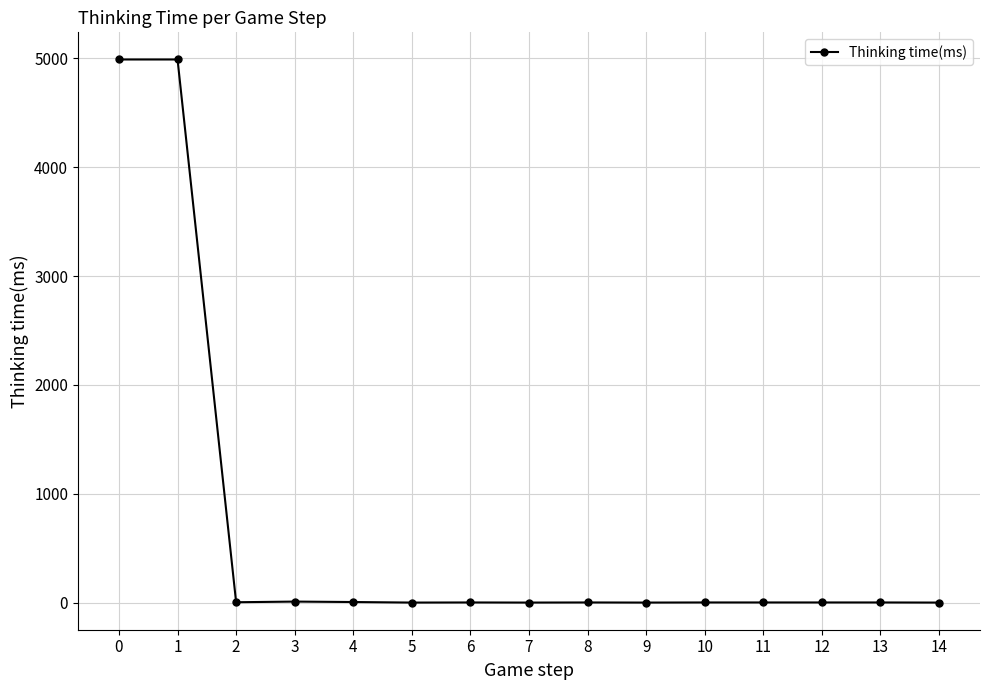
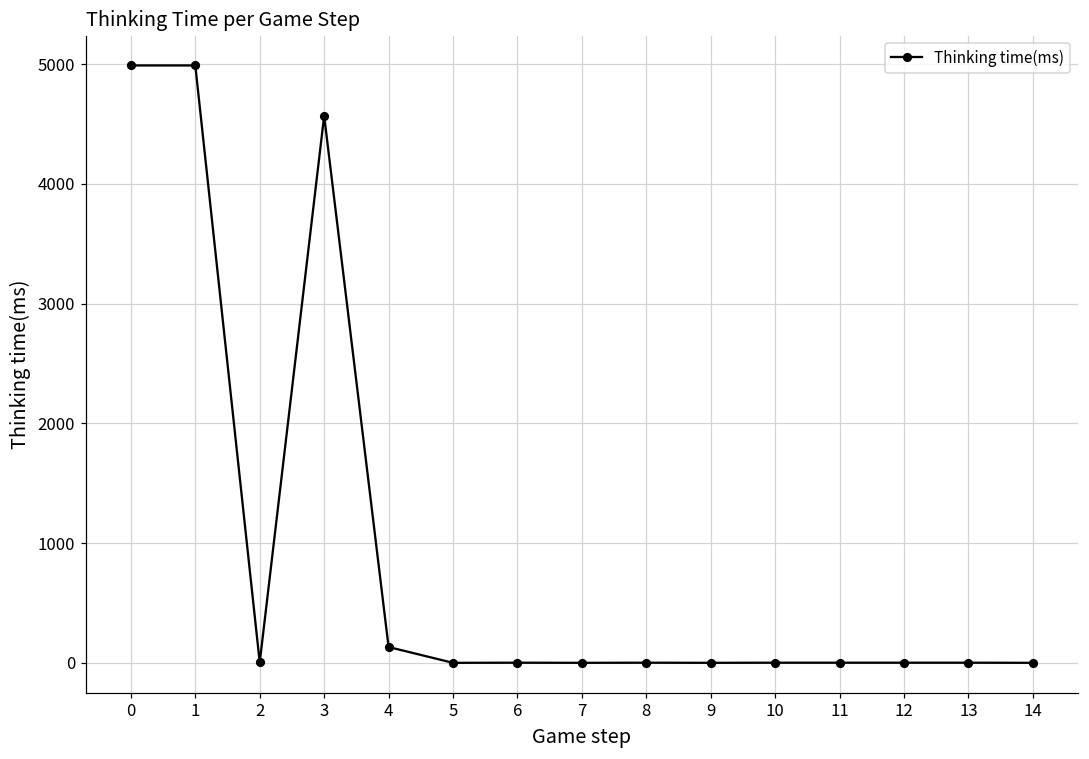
3: 10 -> 4570
4: 10 -> 130
